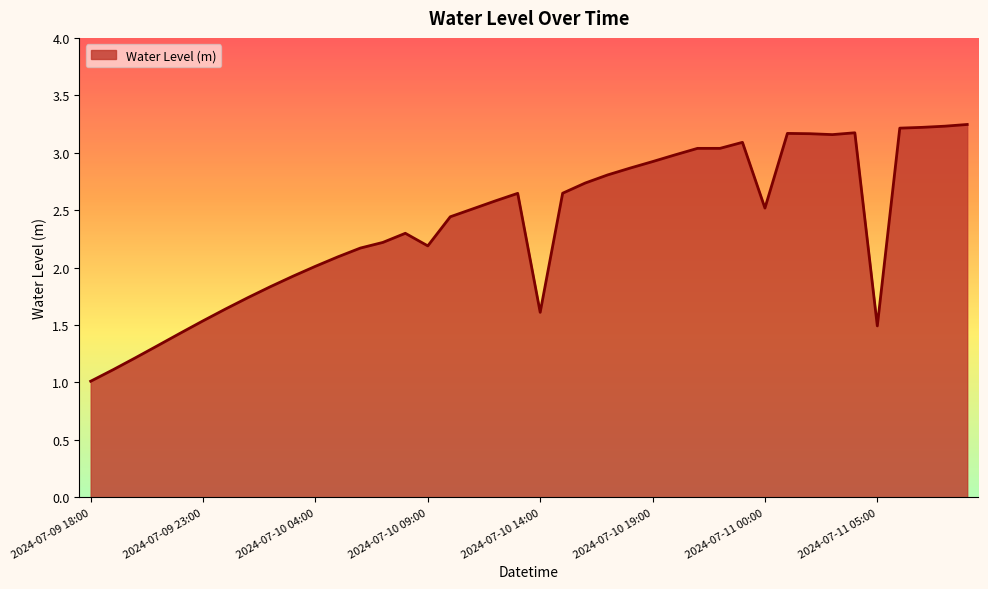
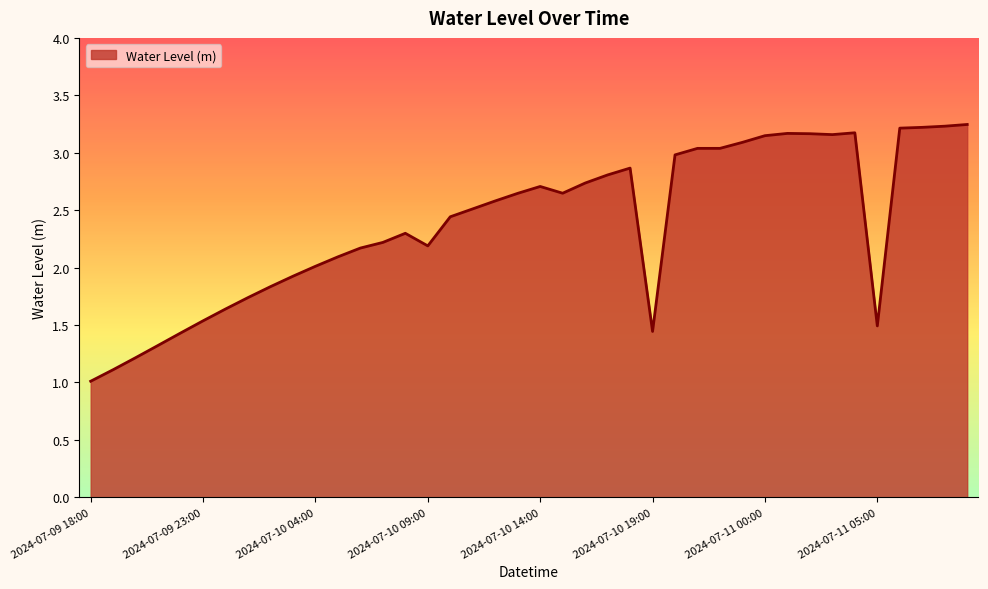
2024-07-10 14:00: 1.61 -> 2.71
2024-07-10 19:00: 2.92 -> 1.44
2024-07-11 00:00: 2.52 -> 3.15
